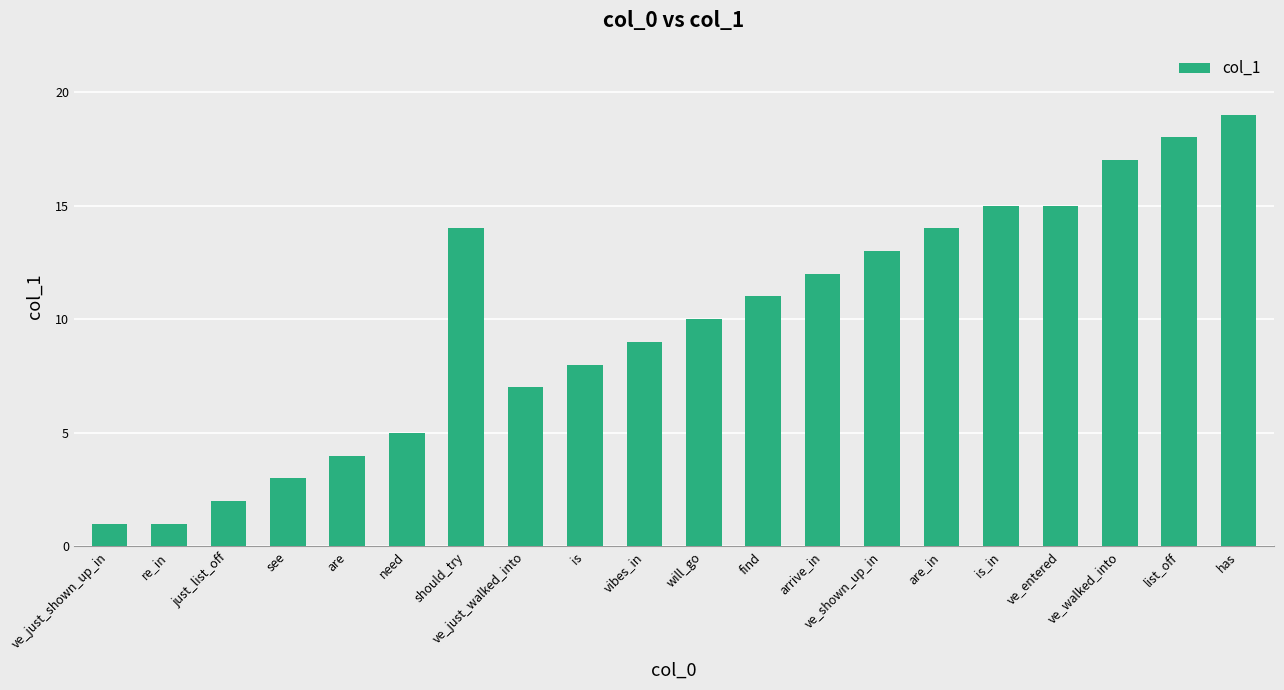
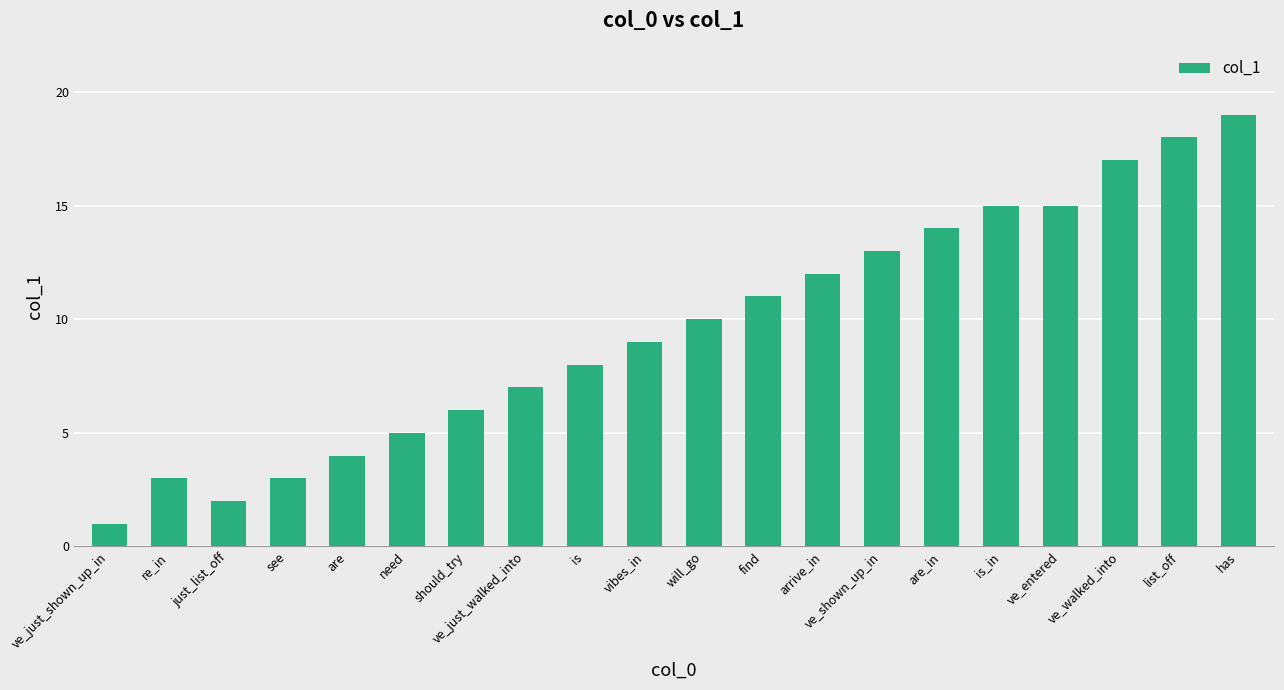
re_in: 1 -> 3
should_try: 14 -> 6
